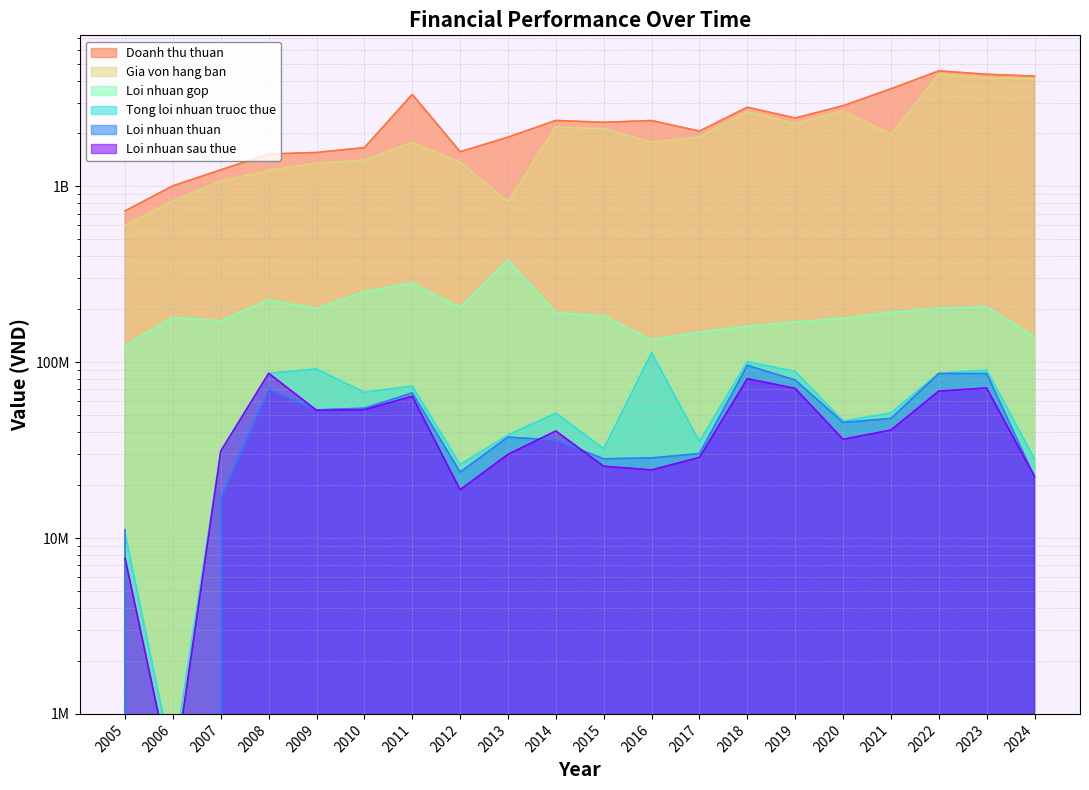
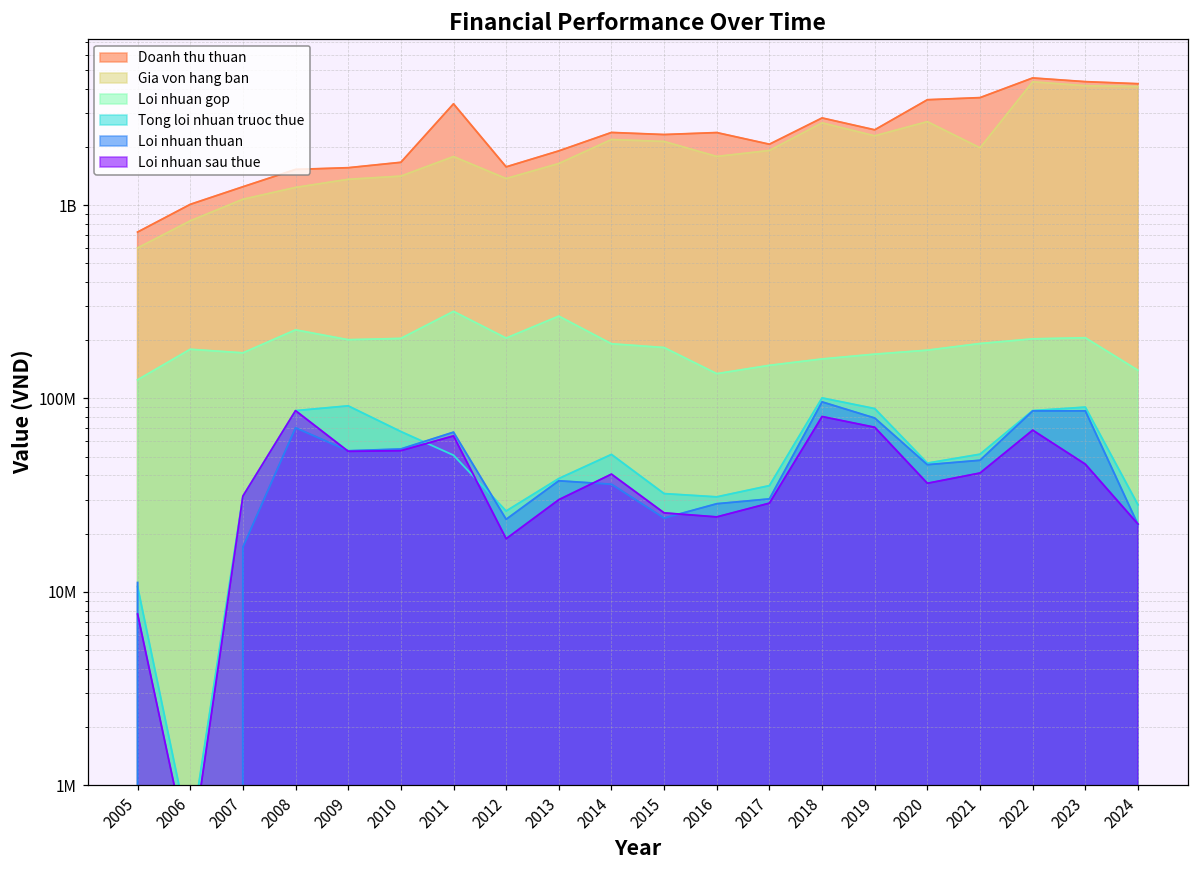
Loi nhuan gop, 2010: 250000000 -> 200000000
Tong loi nhuan truoc thue, 2011: 73000000 -> 51000000
Gia von hang ban, 2013: 800000000 -> 1600000000
Loi nhuan gop, 2013: 380000000 -> 270000000
Loi nhuan thuan, 2015: 28000000 -> 24000000
Tong loi nhuan truoc thue, 2016: 110000000 -> 31000000
Doanh thu thuan, 2020: 2900000000 -> 3500000000
Loi nhuan sau thue, 2023: 71000000 -> 46000000
